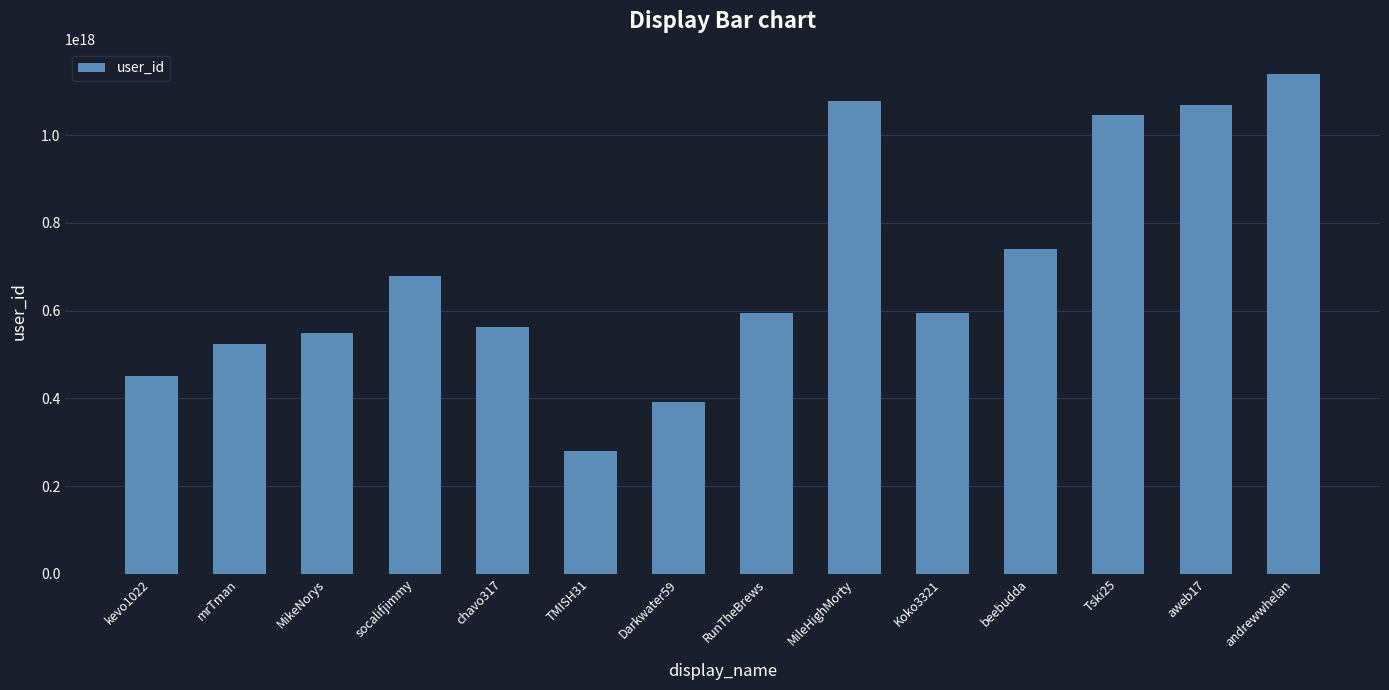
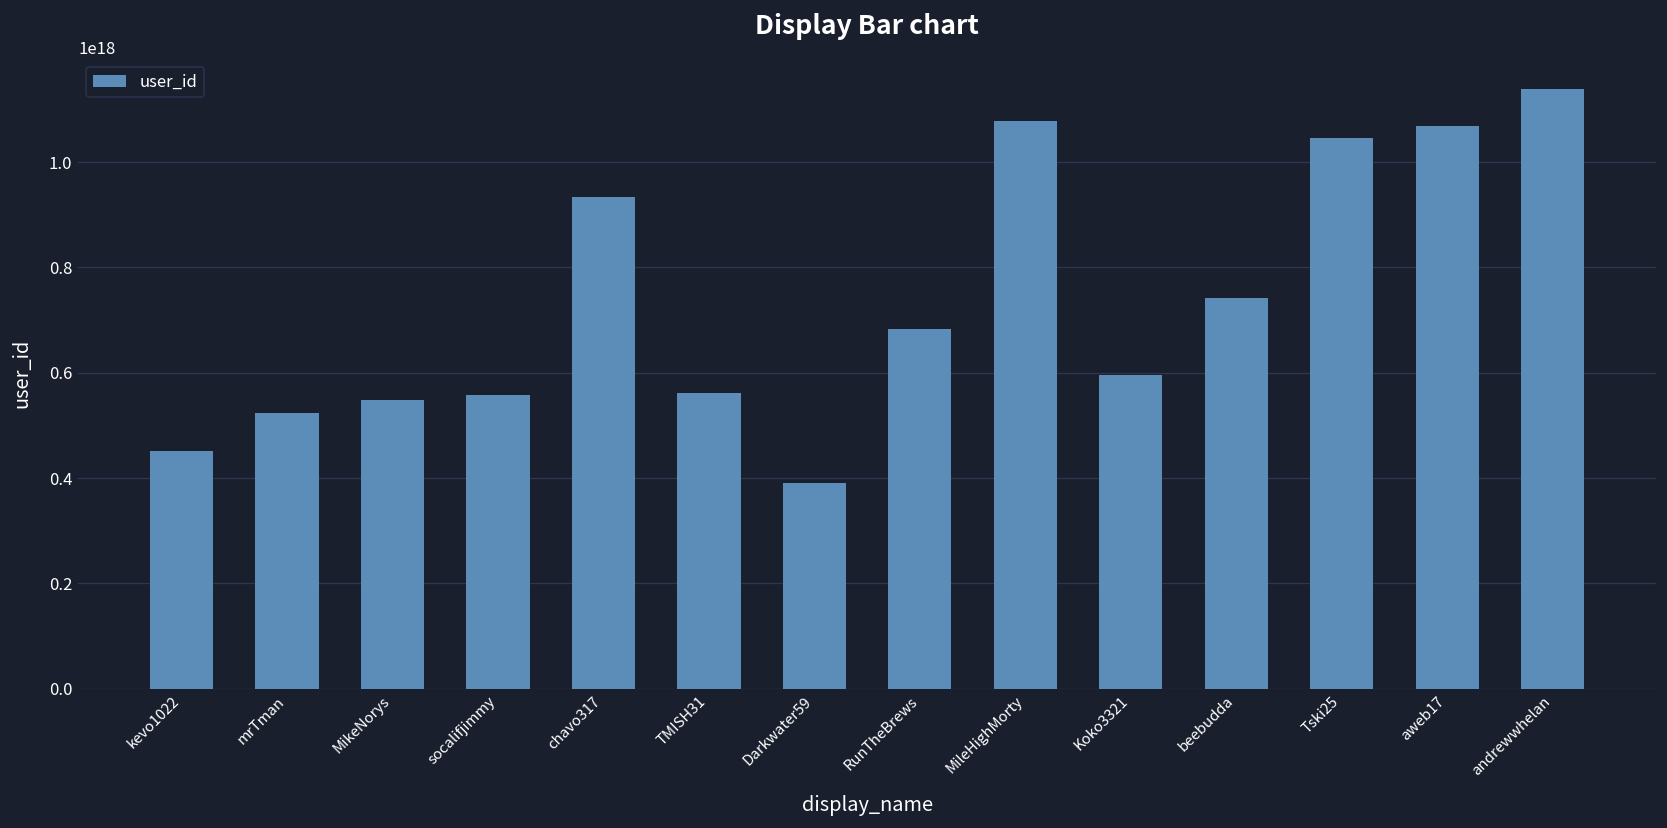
socalifjimmy: 680000000000000000 -> 560000000000000000
chavo317: 560000000000000000 -> 930000000000000000
TMISH31: 280000000000000000 -> 560000000000000000
RunTheBrews: 600000000000000000 -> 680000000000000000
